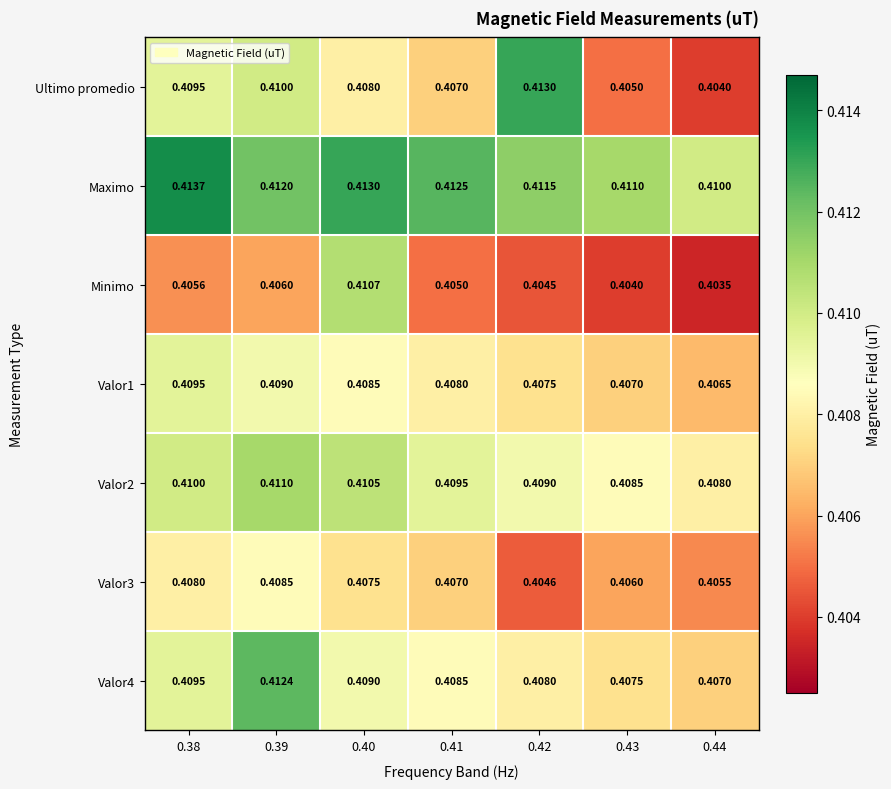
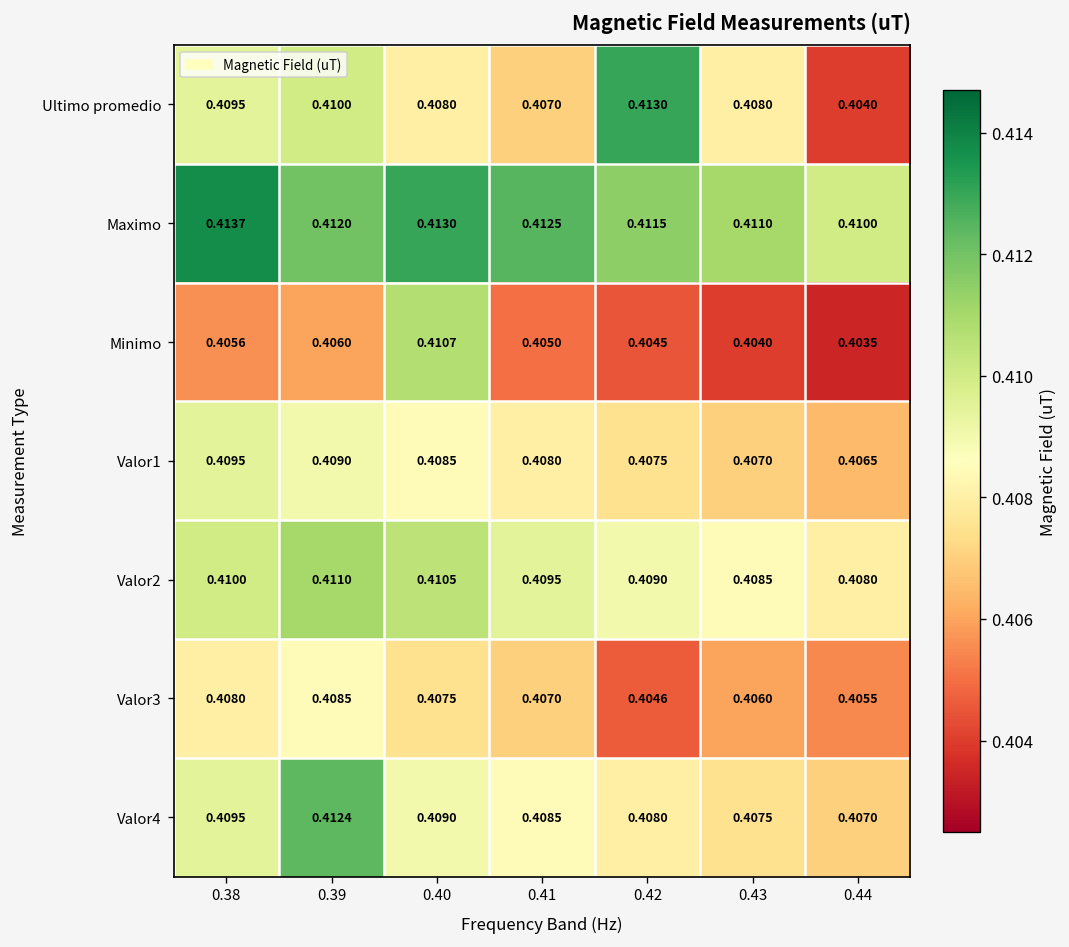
Ultimo promedio, 0.43: 0.4050 -> 0.4080
